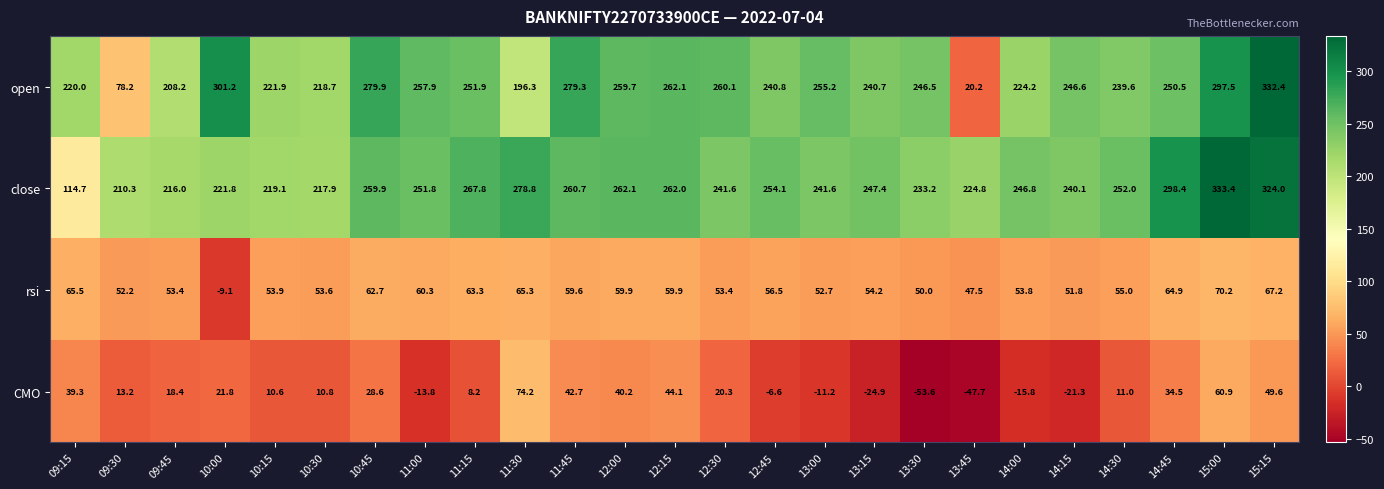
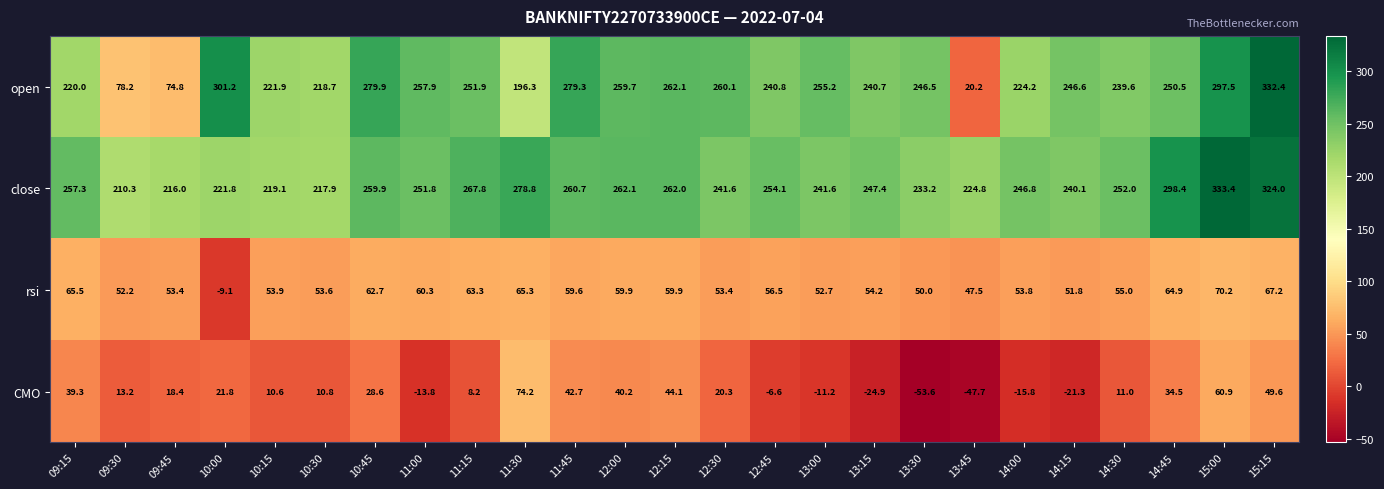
open, 09:45: 208.2 -> 74.8
close, 09:15: 114.7 -> 257.3
